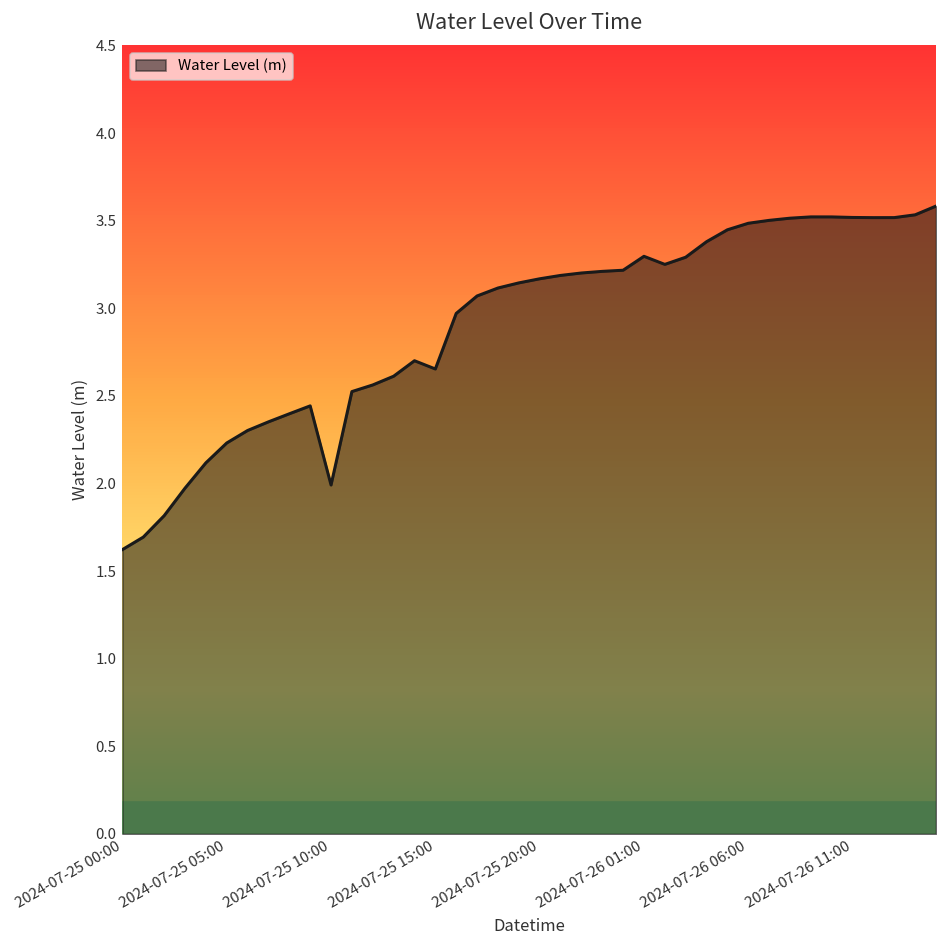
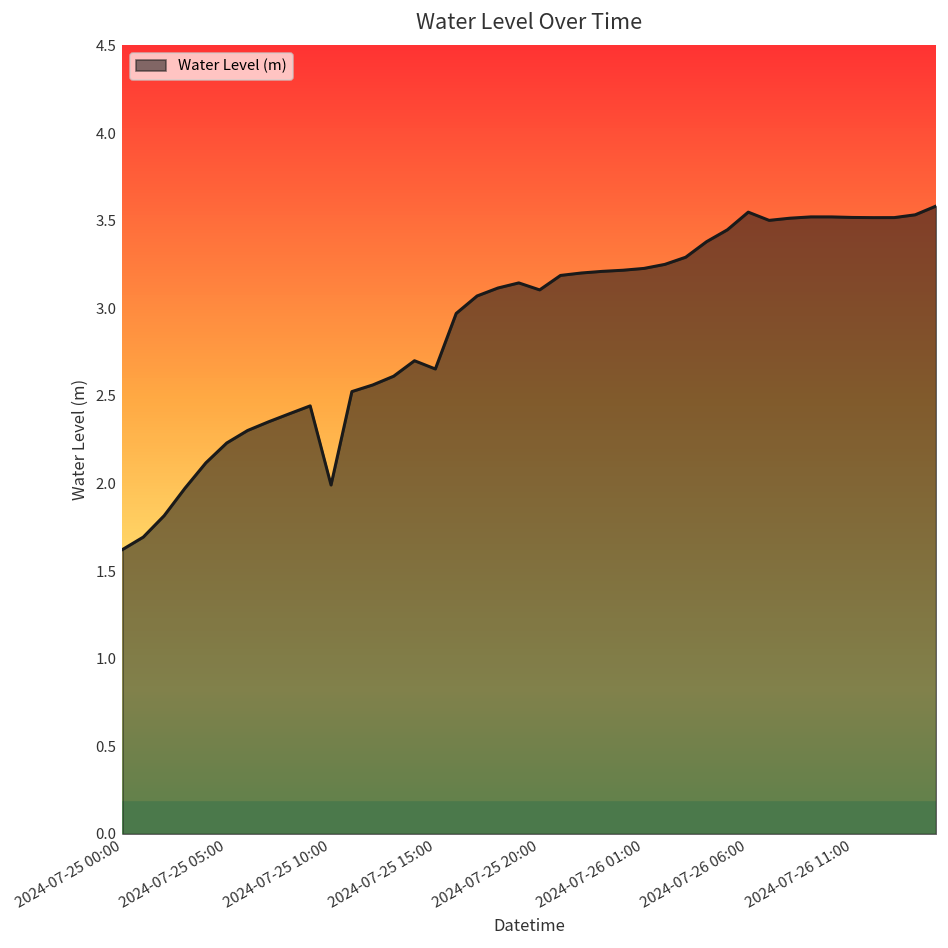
2024-07-25 20:00: 3.17 -> 3.10
2024-07-26 01:00: 3.30 -> 3.23
2024-07-26 06:00: 3.49 -> 3.55
